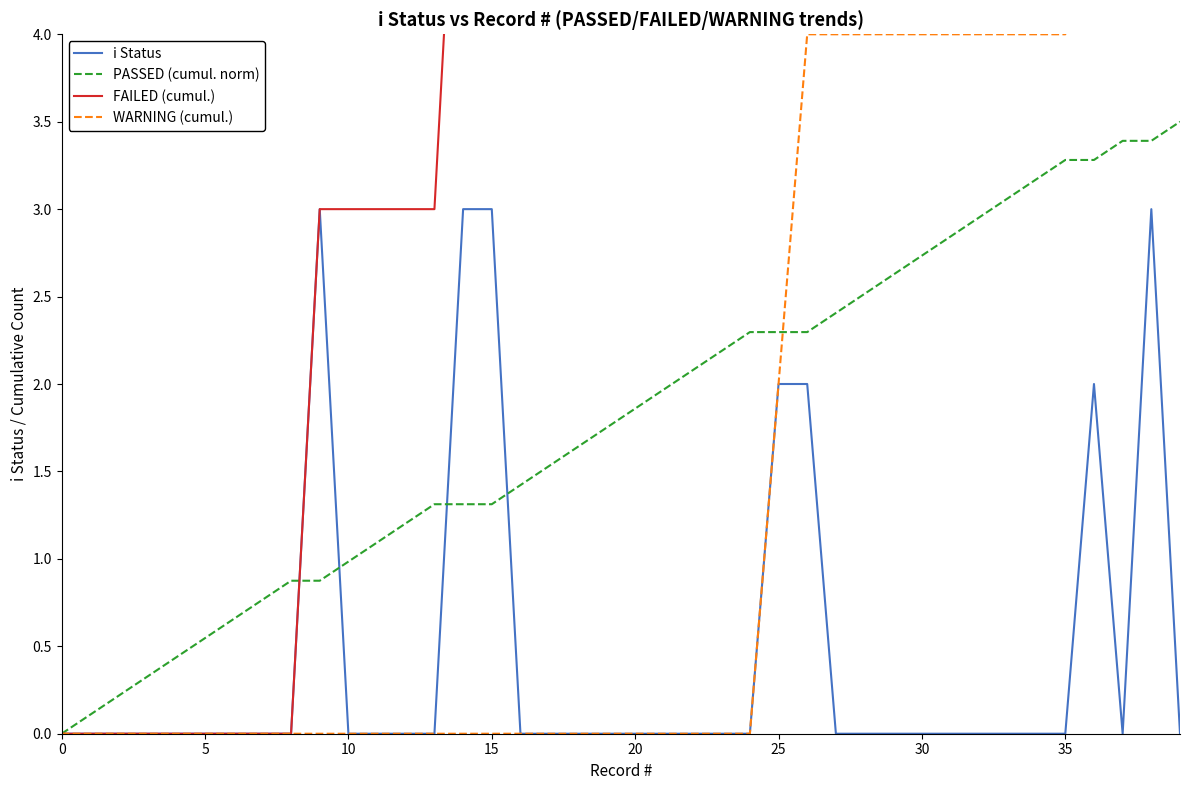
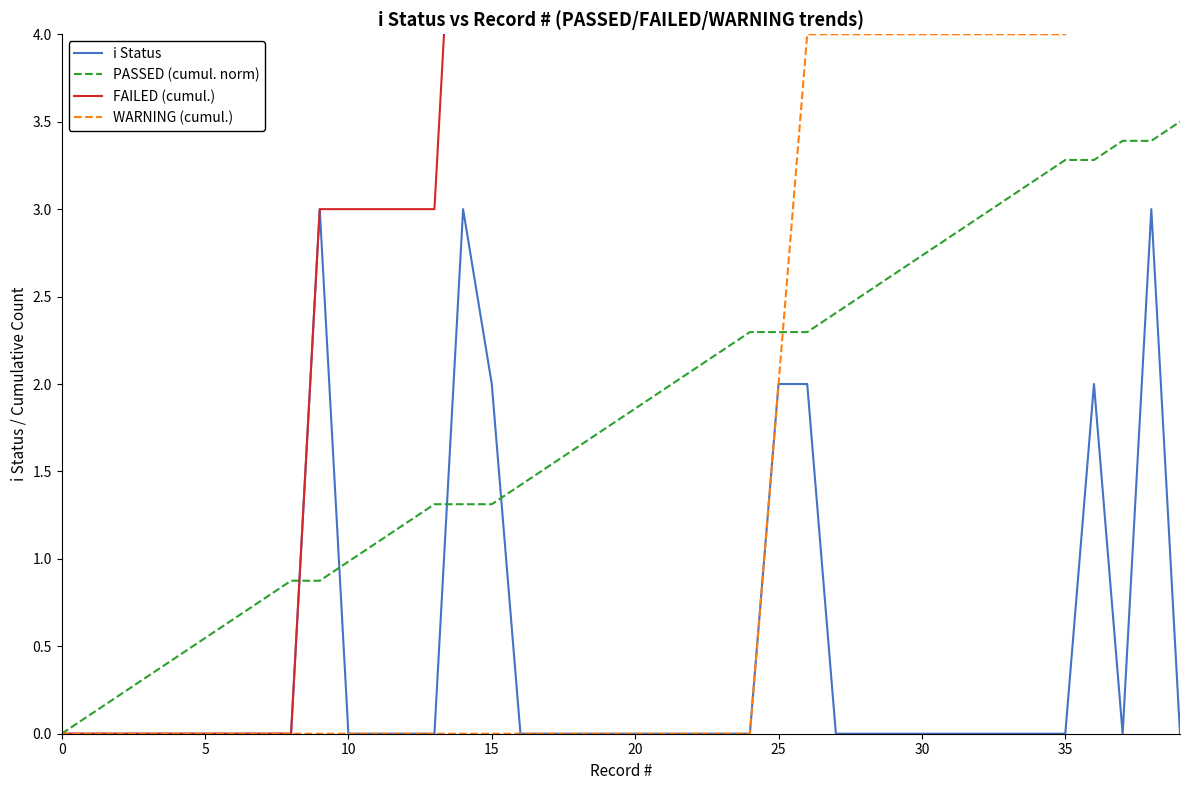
i Status, 15: 3 -> 2
